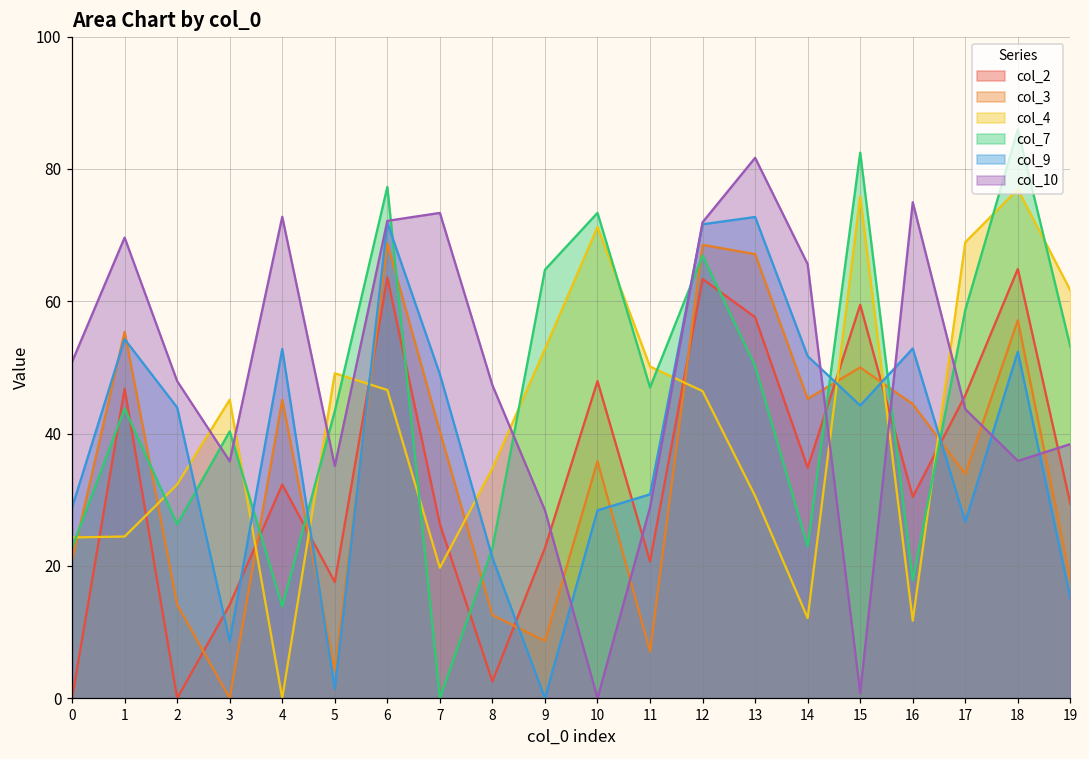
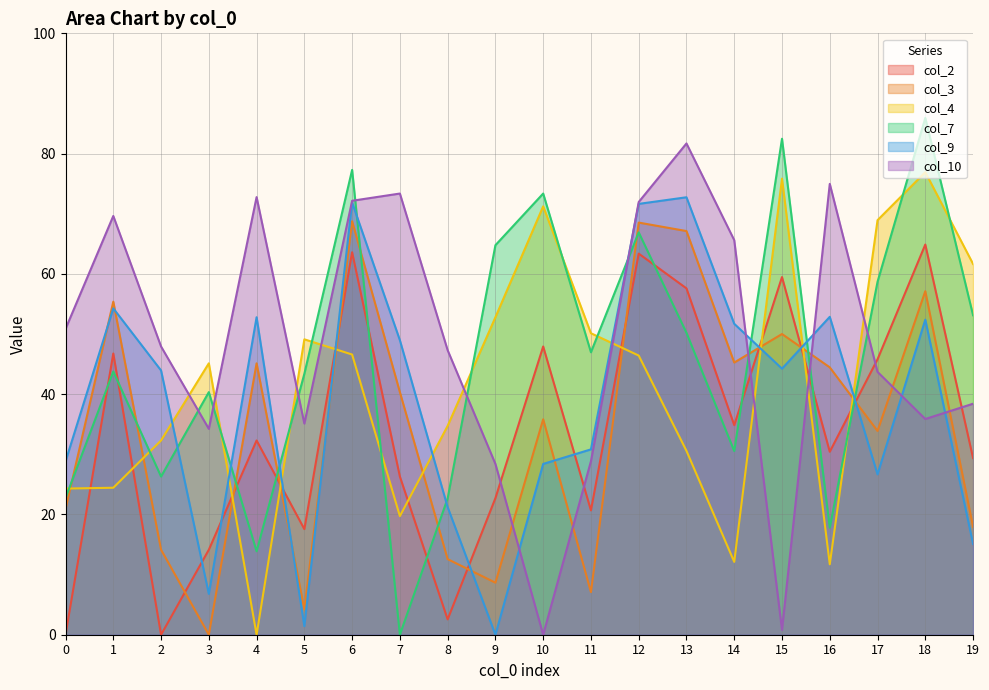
col_9, 3: 9 -> 7
col_10, 3: 36 -> 34
col_7, 14: 23 -> 31
